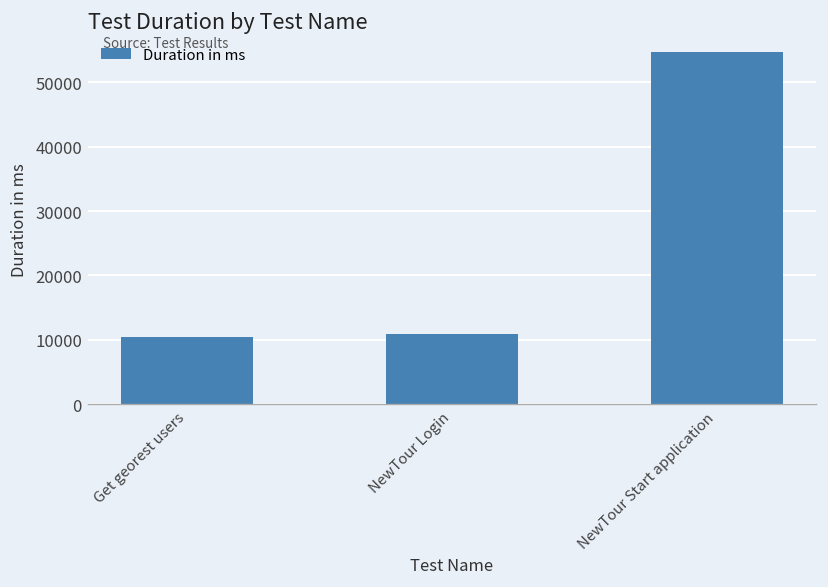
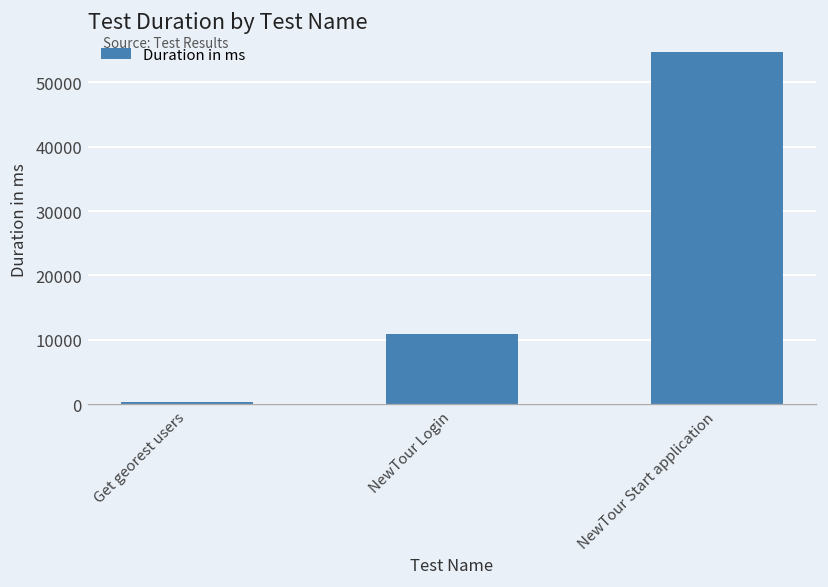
Get georest users: 10000 -> 0
